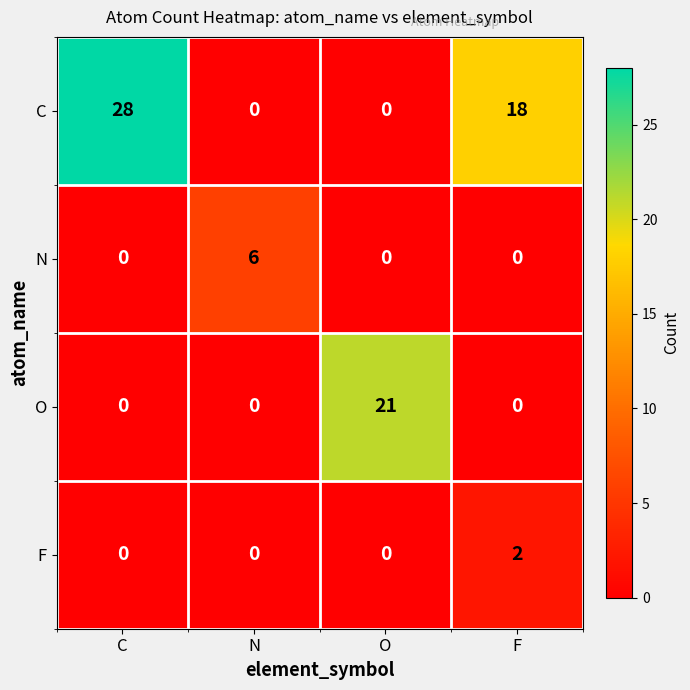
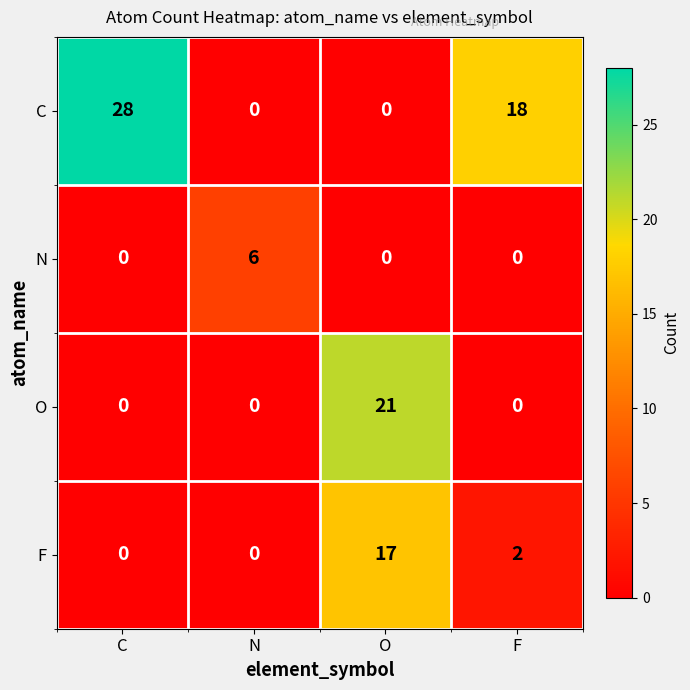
F, O: 0 -> 17
